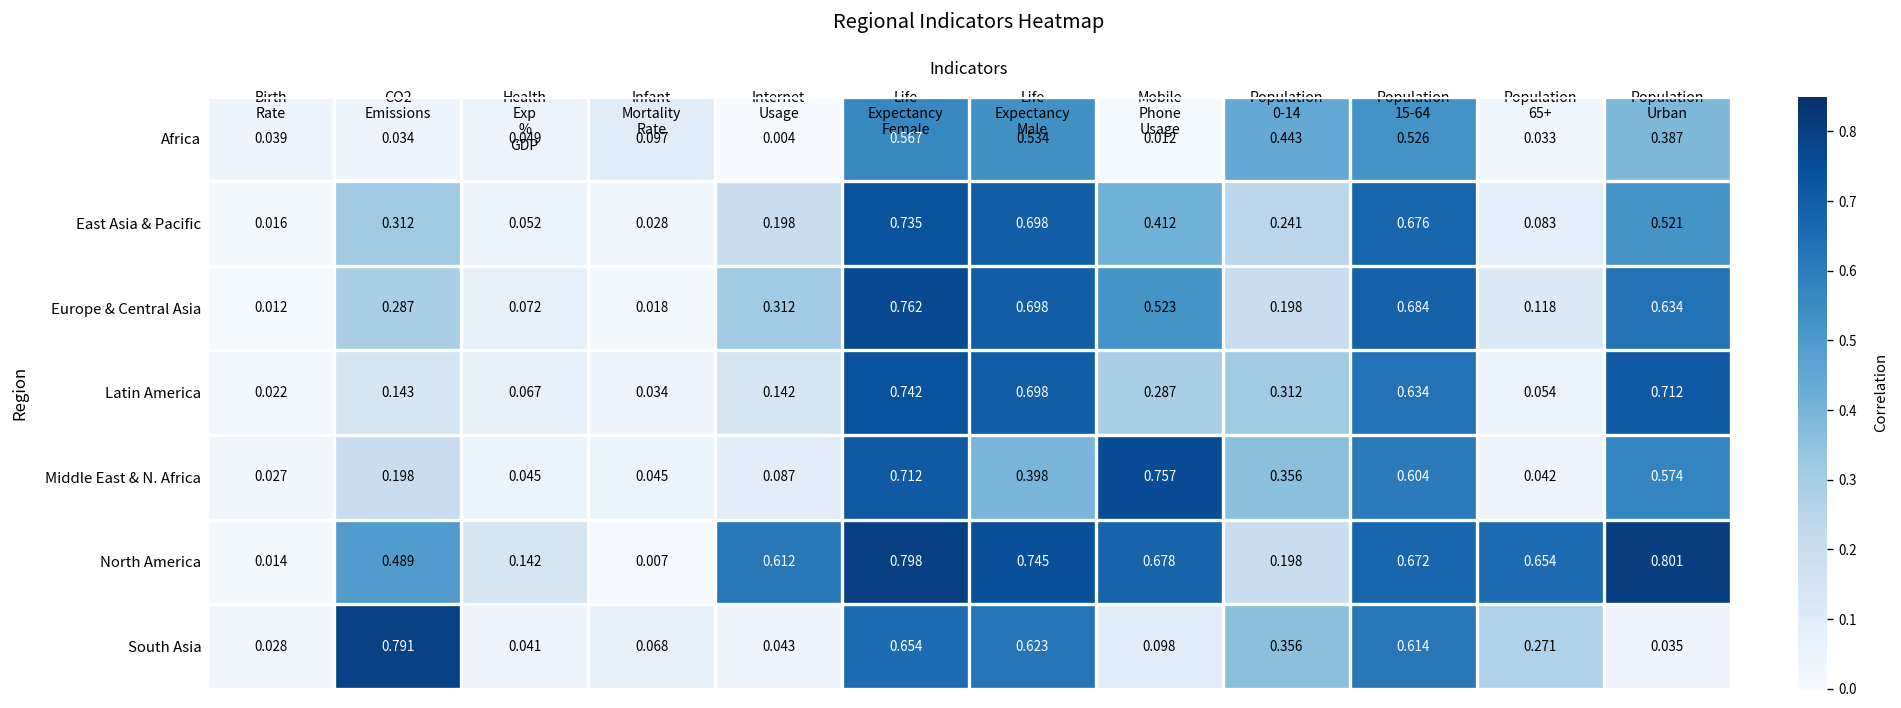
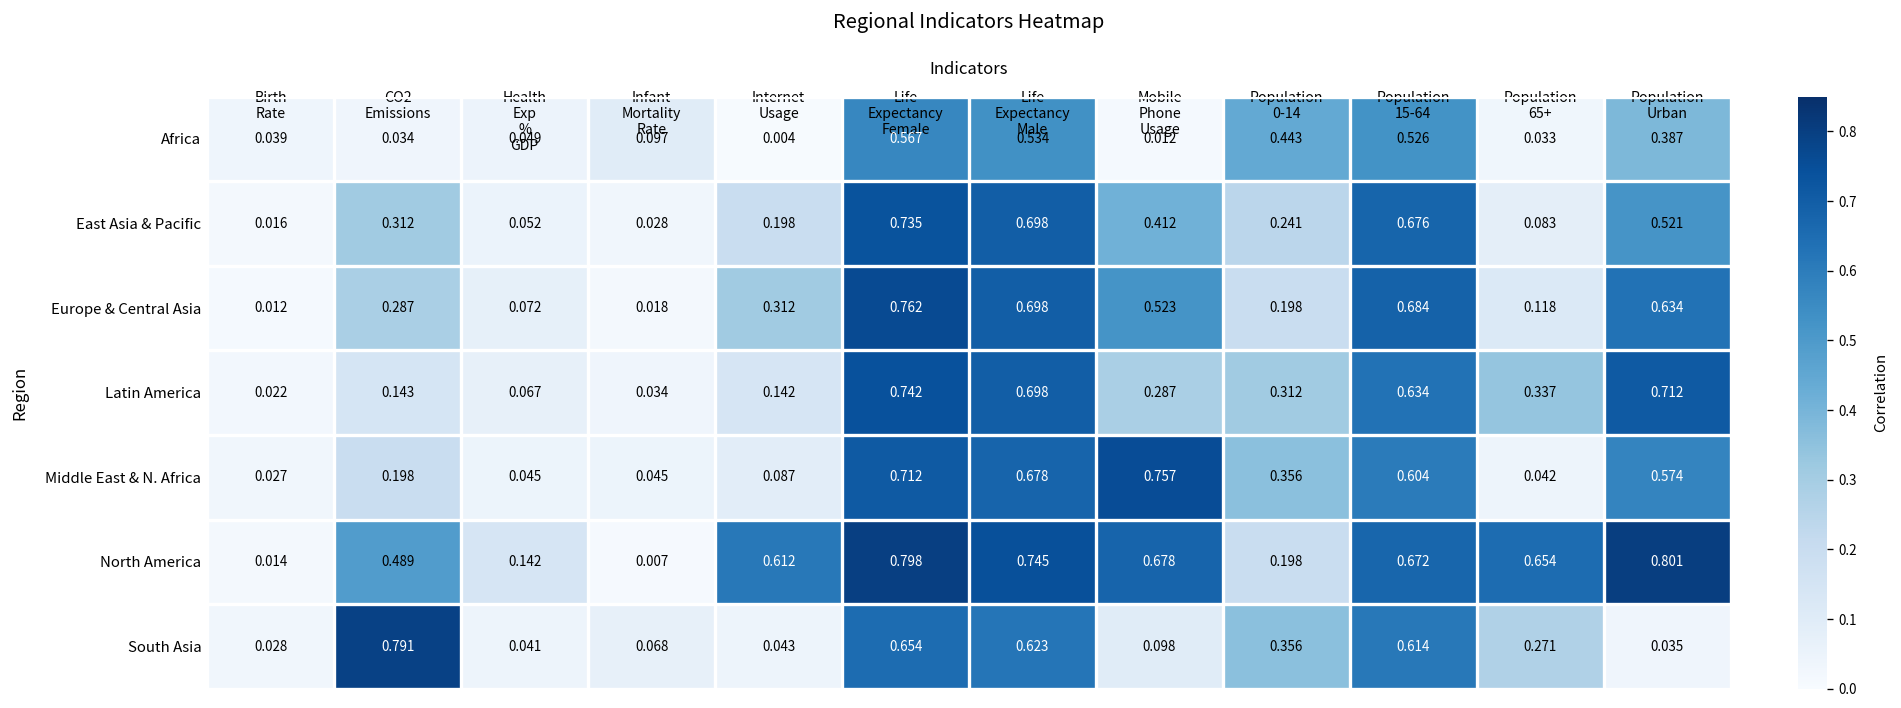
Latin America, Population 65+: 0.054 -> 0.337
Middle East & N. Africa, Life Expectancy Male: 0.398 -> 0.678
